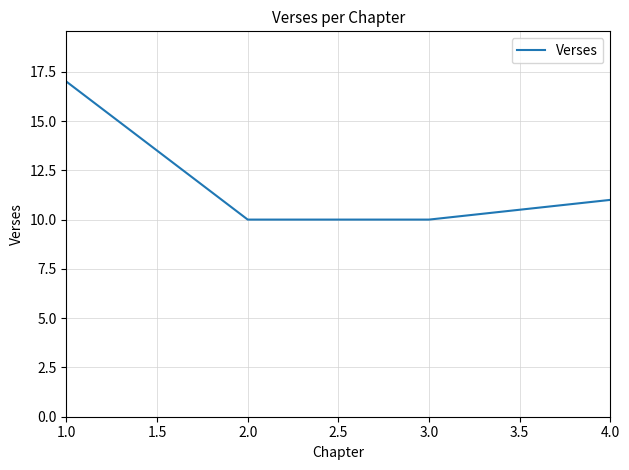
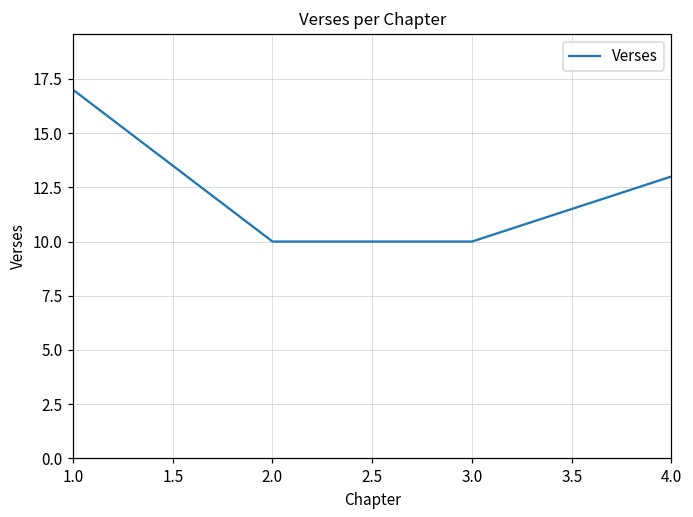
4.0: 11 -> 13
